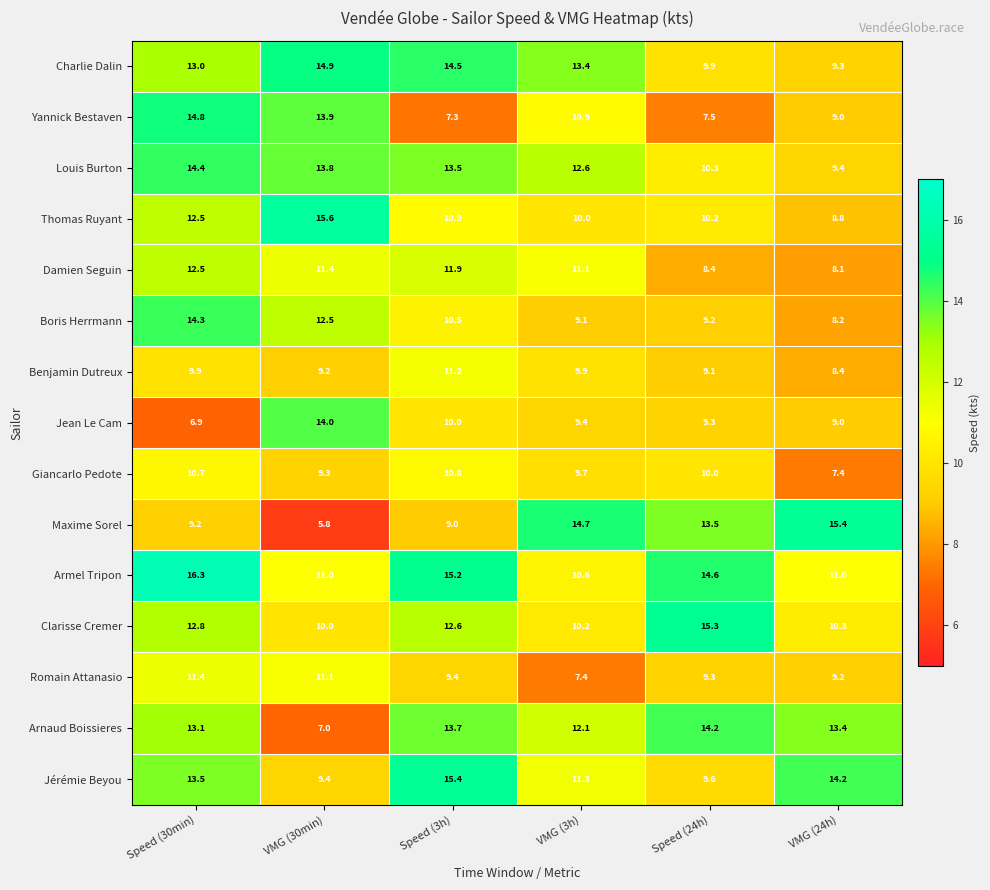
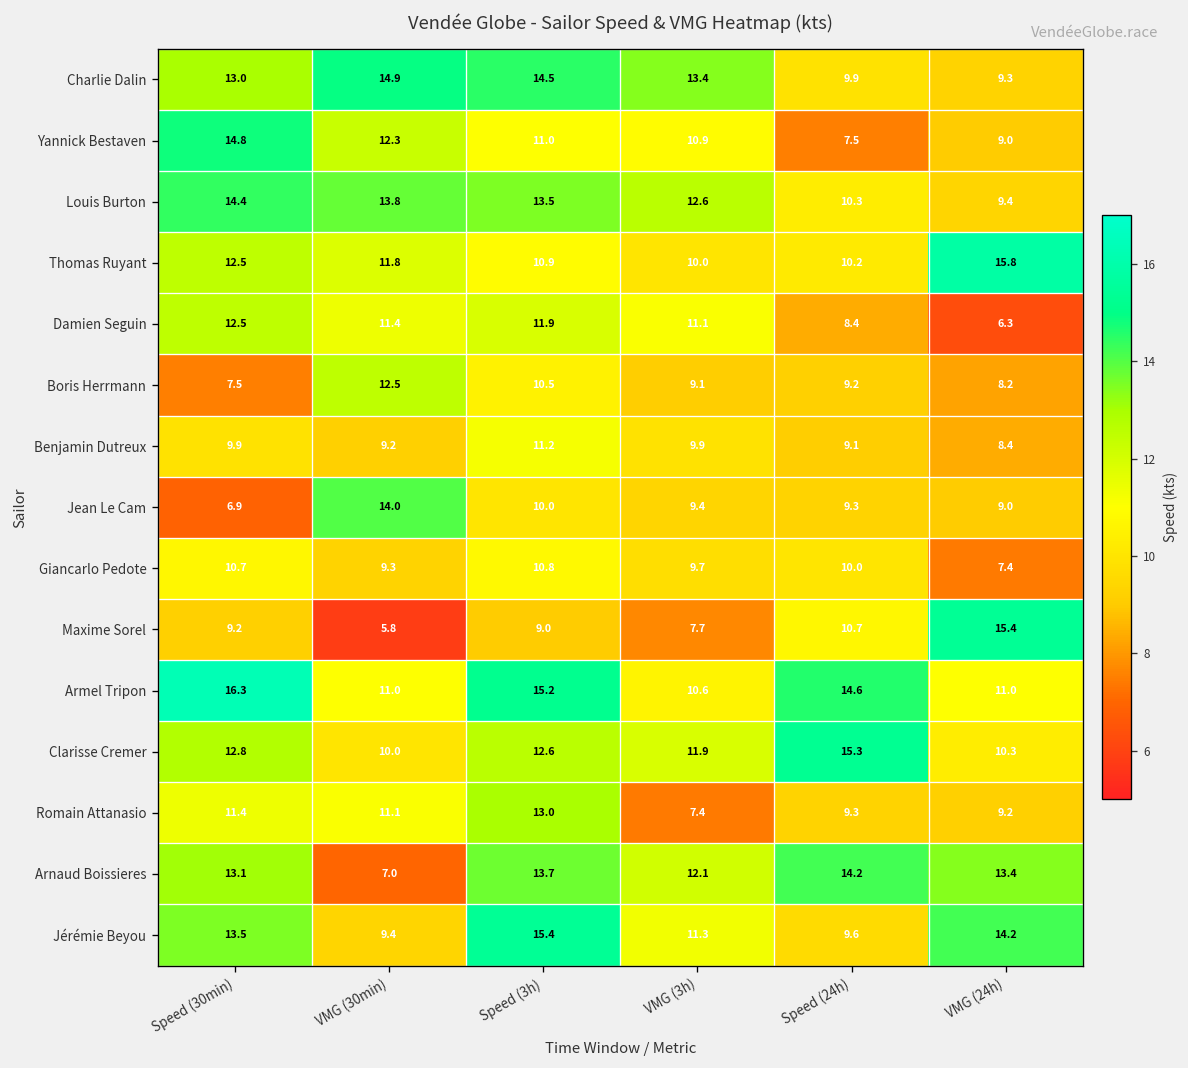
Yannick Bestaven, VMG (30min): 13.9 -> 12.3
Yannick Bestaven, Speed (3h): 7.3 -> 11.0
Thomas Ruyant, VMG (30min): 15.6 -> 11.8
Thomas Ruyant, VMG (24h): 8.8 -> 15.8
Damien Seguin, VMG (24h): 8.1 -> 6.3
Boris Herrmann, Speed (30min): 14.3 -> 7.5
Maxime Sorel, VMG (3h): 14.7 -> 7.7
Maxime Sorel, Speed (24h): 13.5 -> 10.7
Clarisse Cremer, VMG (3h): 10.2 -> 11.9
Romain Attanasio, Speed (3h): 9.4 -> 13.0
